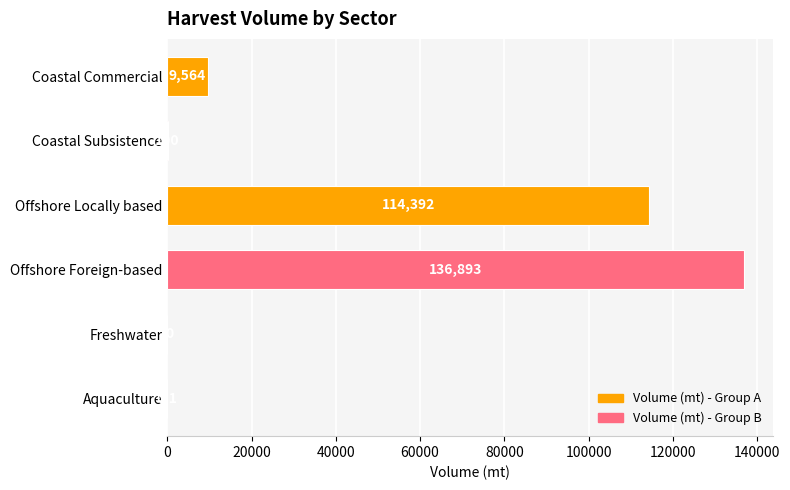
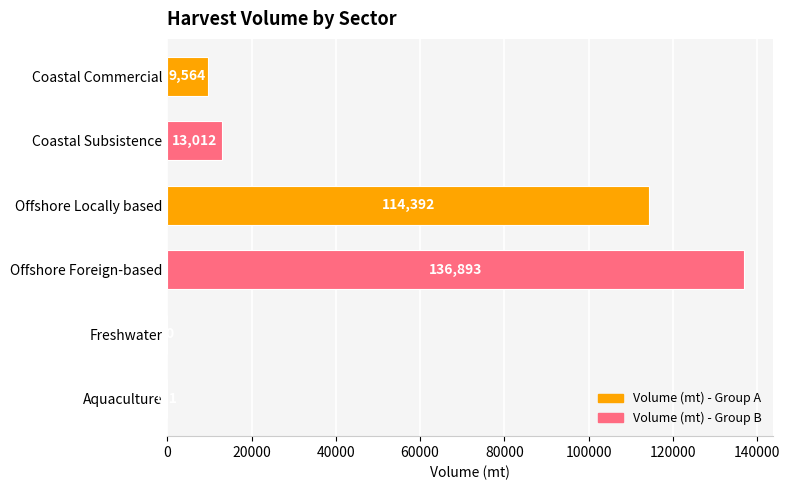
Coastal Subsistence: 0 -> 13000
